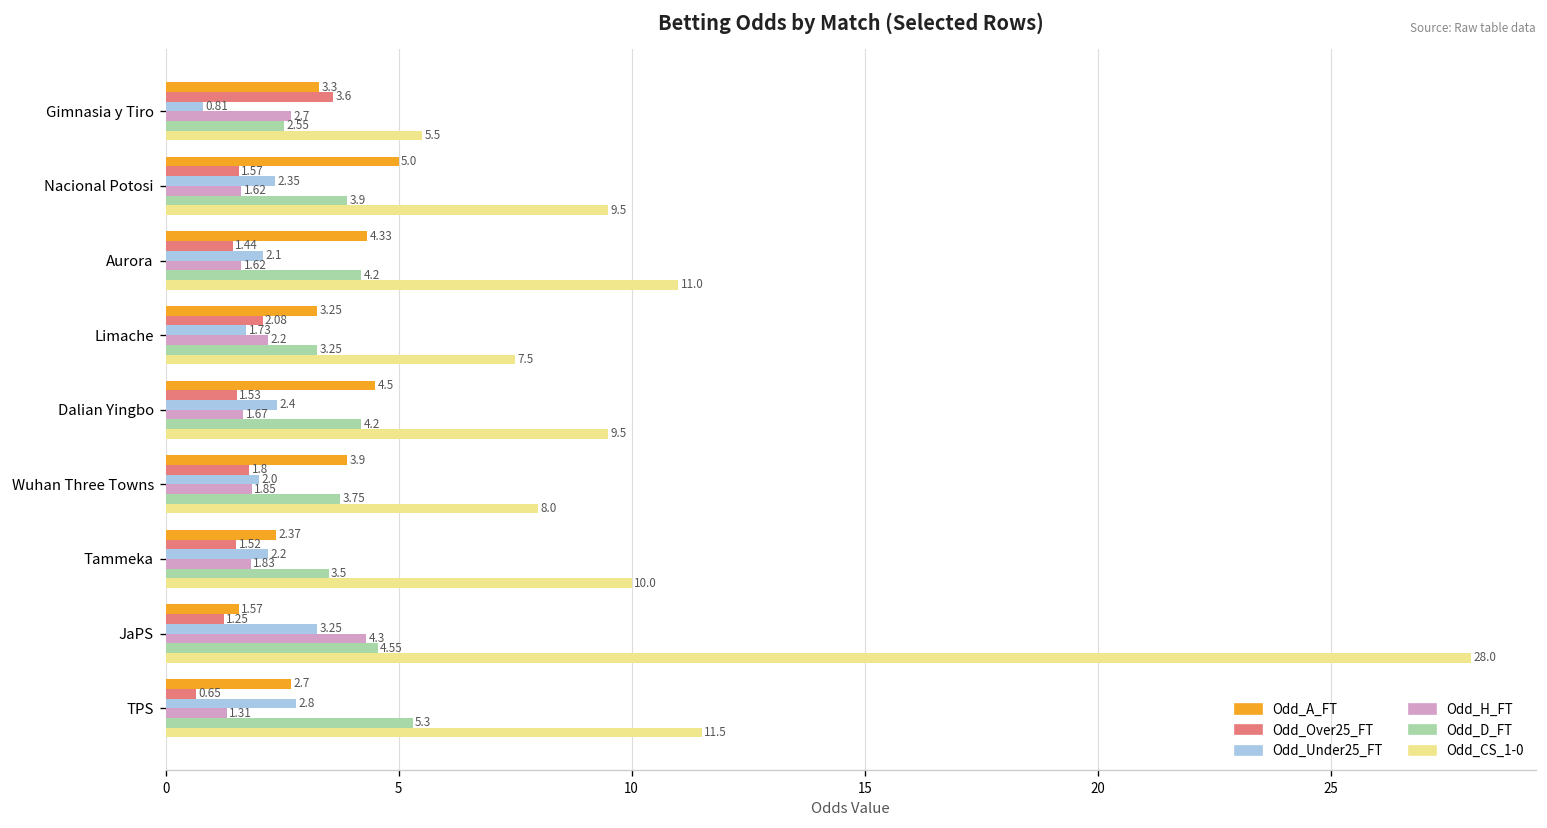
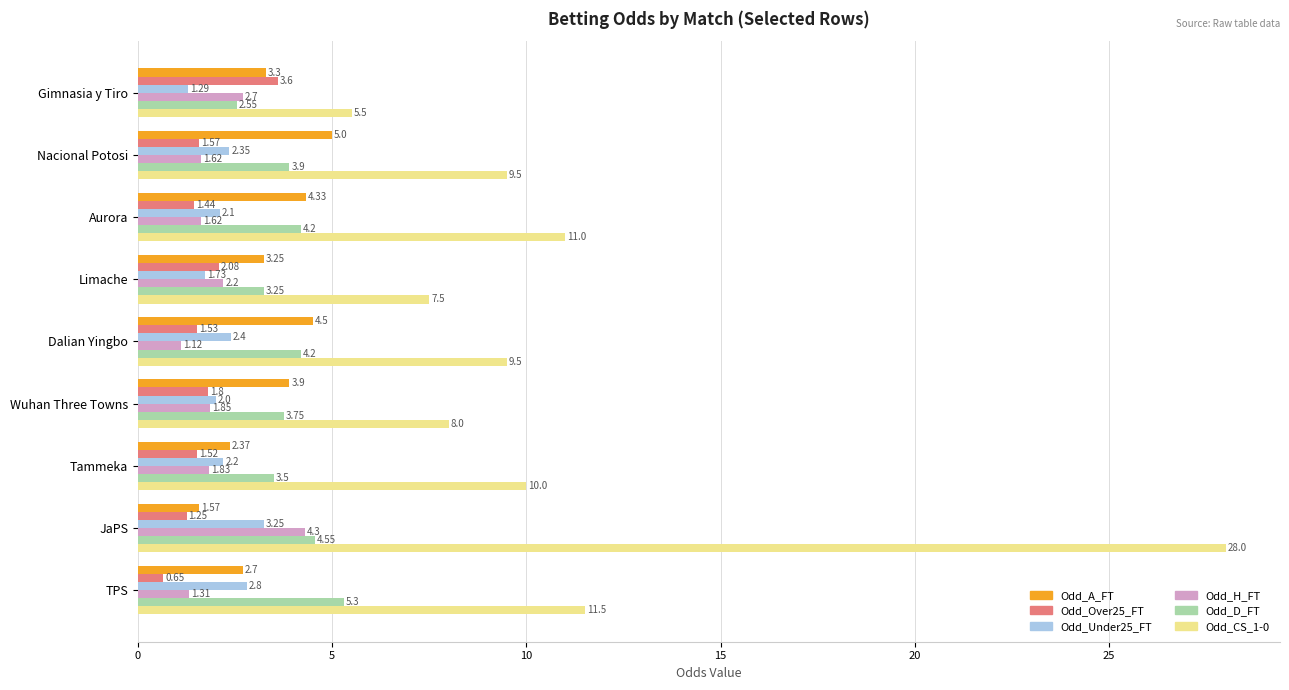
Odd_Under25_FT, Gimnasia y Tiro: 0.81 -> 1.29
Odd_H_FT, Dalian Yingbo: 1.67 -> 1.12
